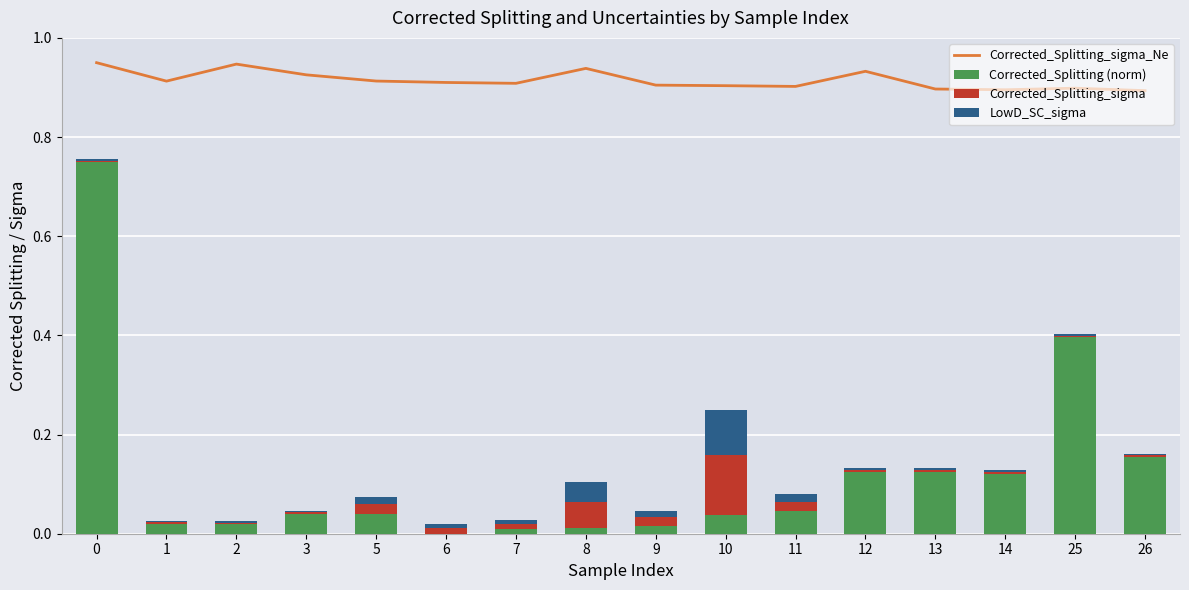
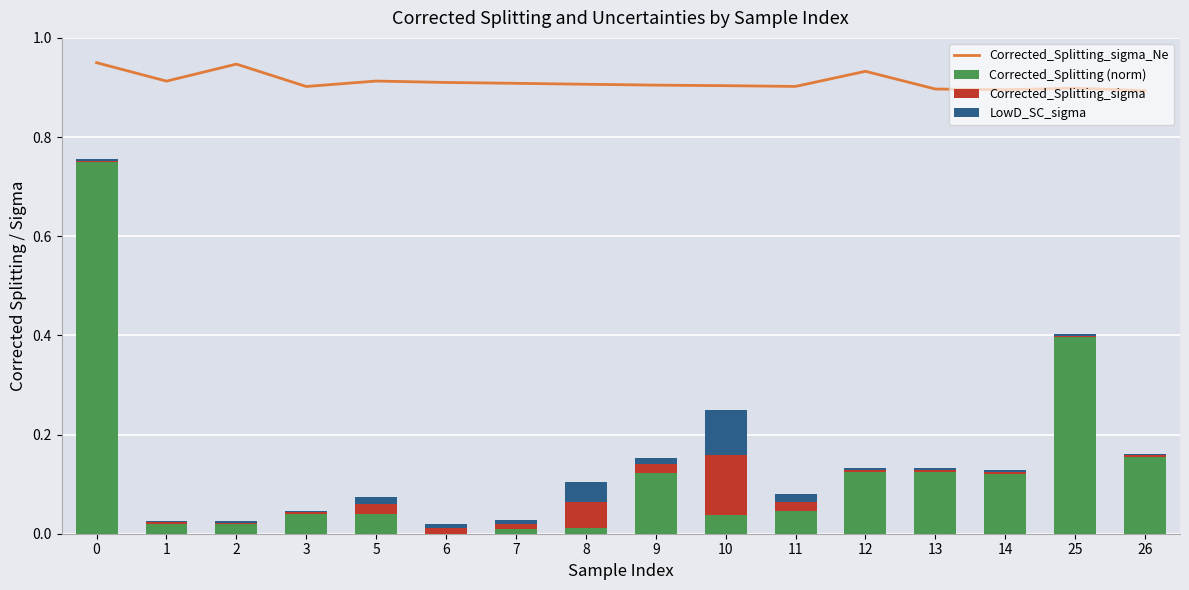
Corrected_Splitting_sigma_Ne, 3: 0.93 -> 0.90
Corrected_Splitting_sigma_Ne, 8: 0.94 -> 0.91
Corrected_Splitting (norm), 9: 0.02 -> 0.12
